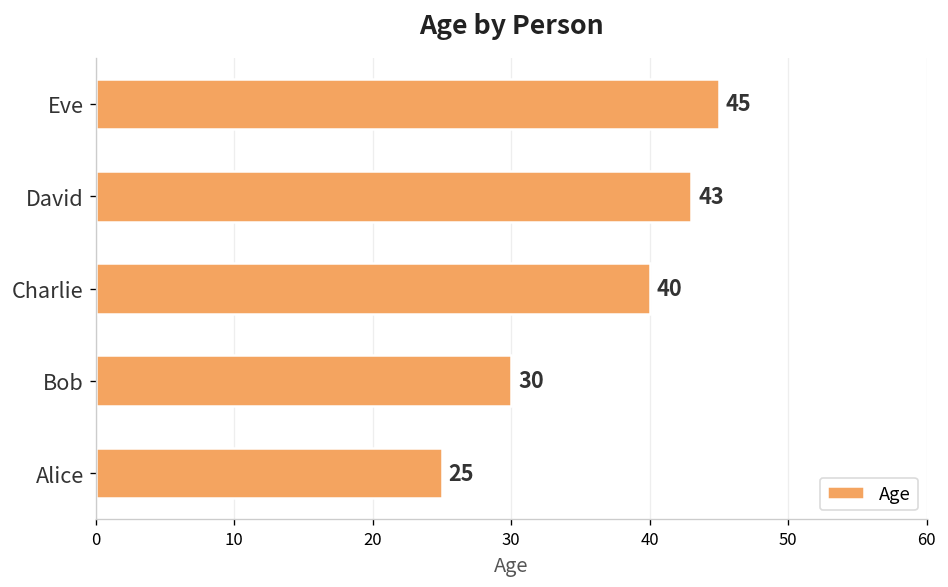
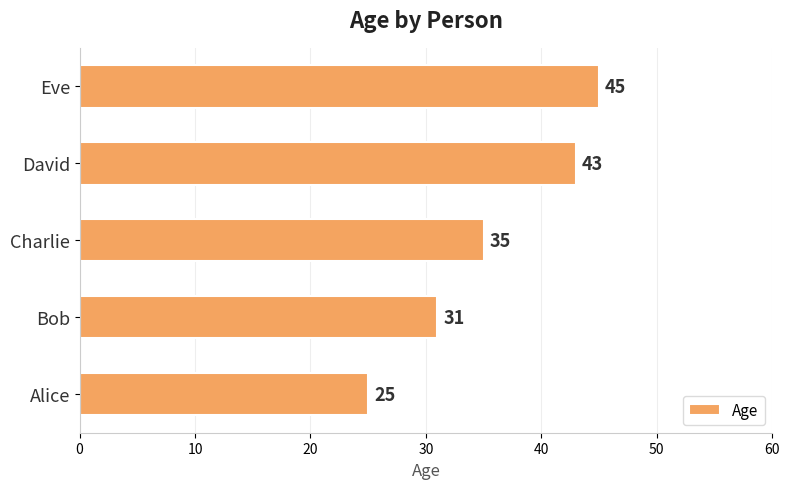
Charlie: 40 -> 35
Bob: 30 -> 31
